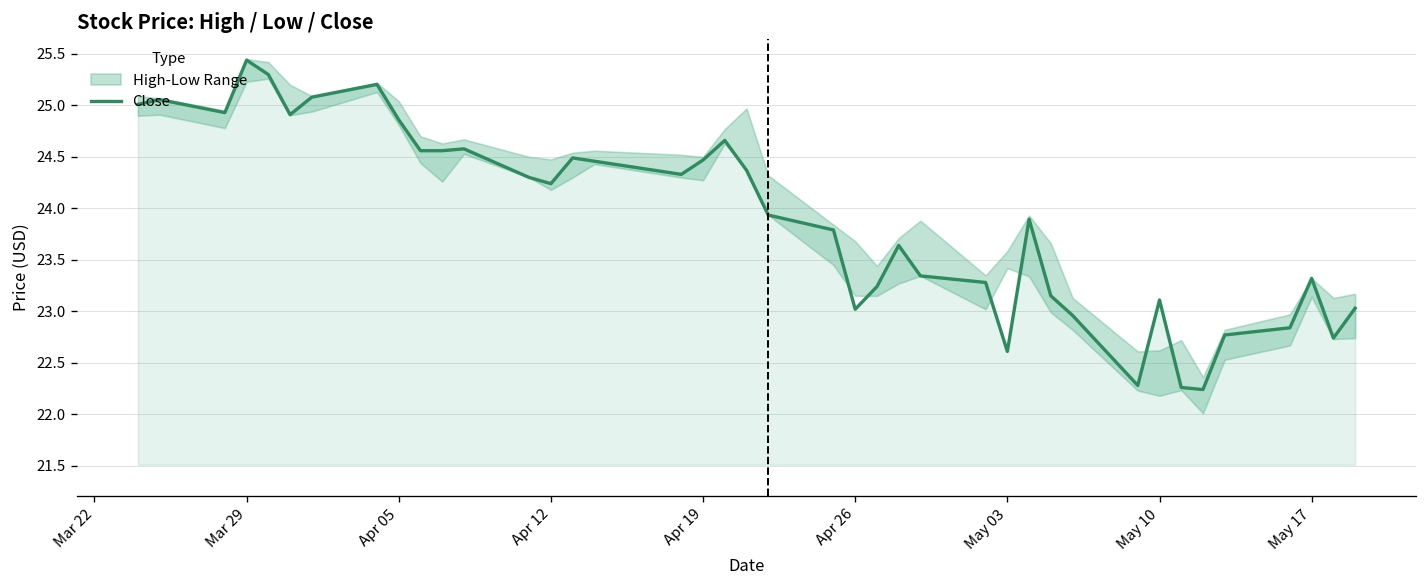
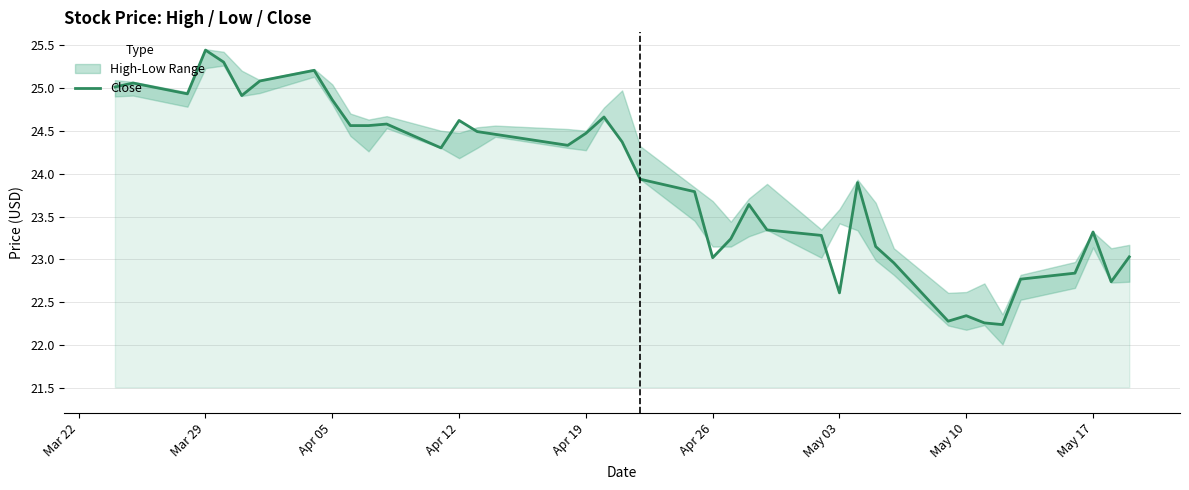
Close, Apr 12: 24.2 -> 24.6
Close, May 10: 23.1 -> 22.3
